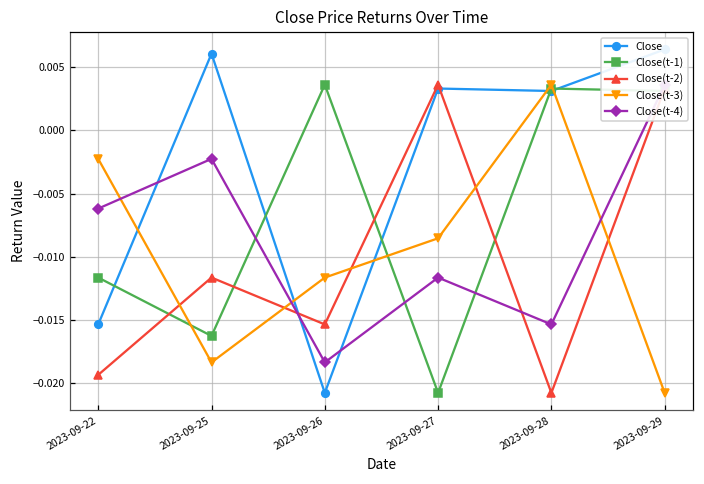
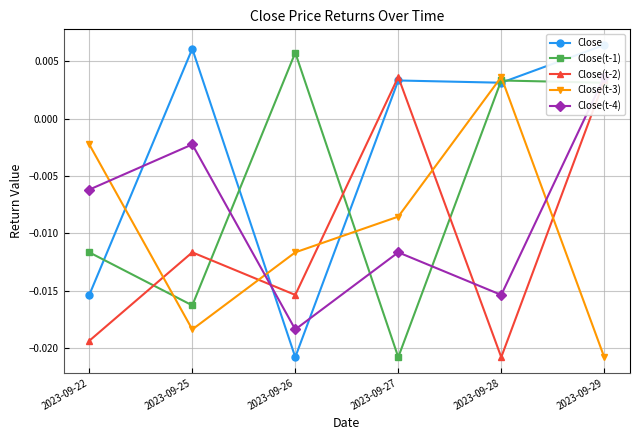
Close(t-1), 2023-09-26: 0.0036 -> 0.0057
